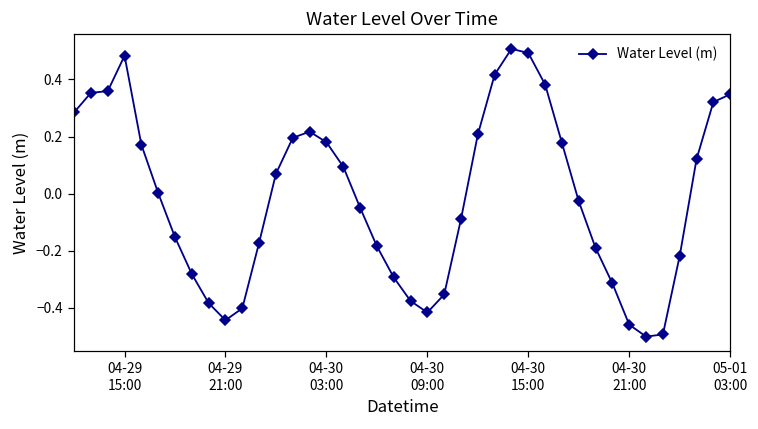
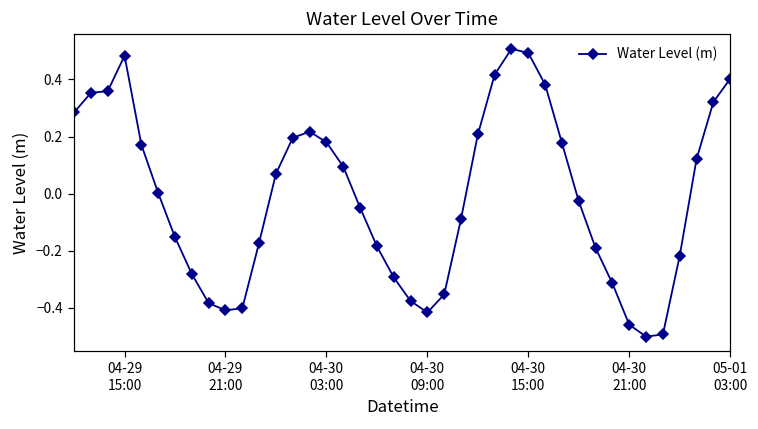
04-29 21:00: -0.44 -> -0.41
05-01 03:00: 0.35 -> 0.40
